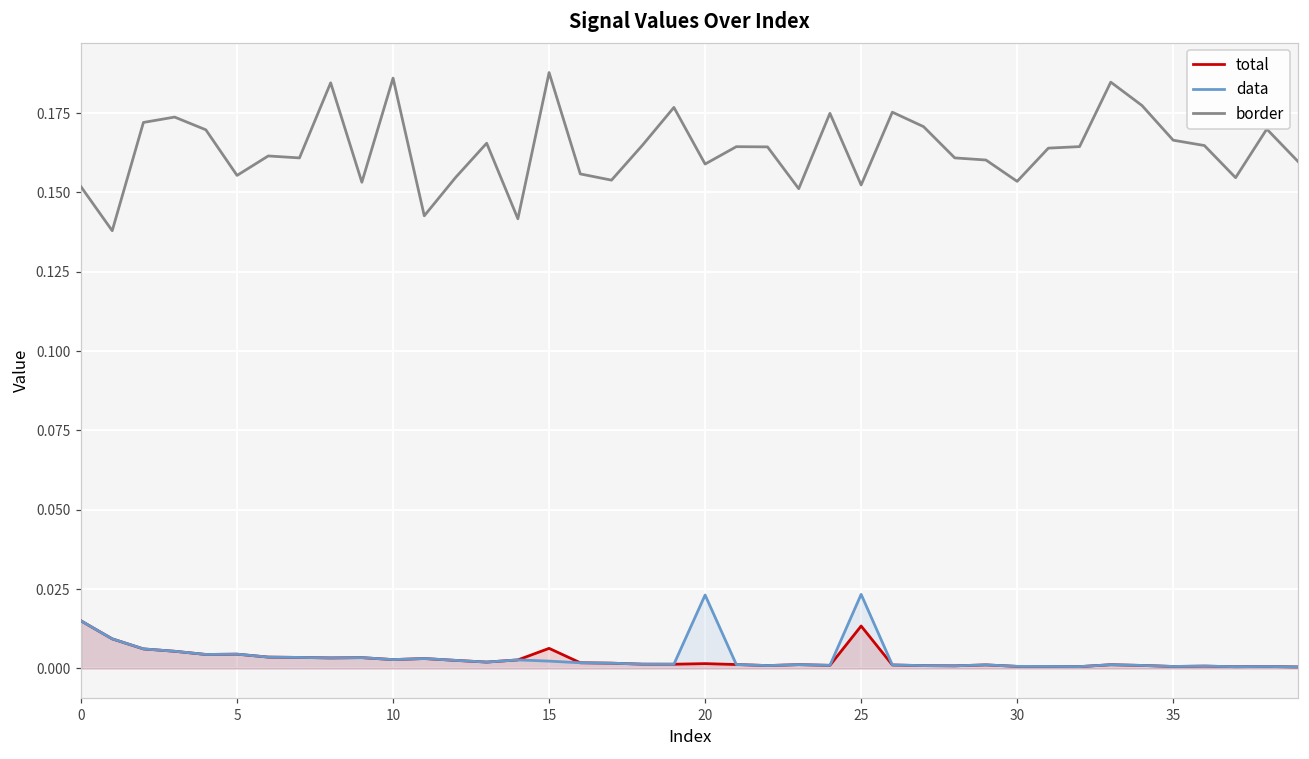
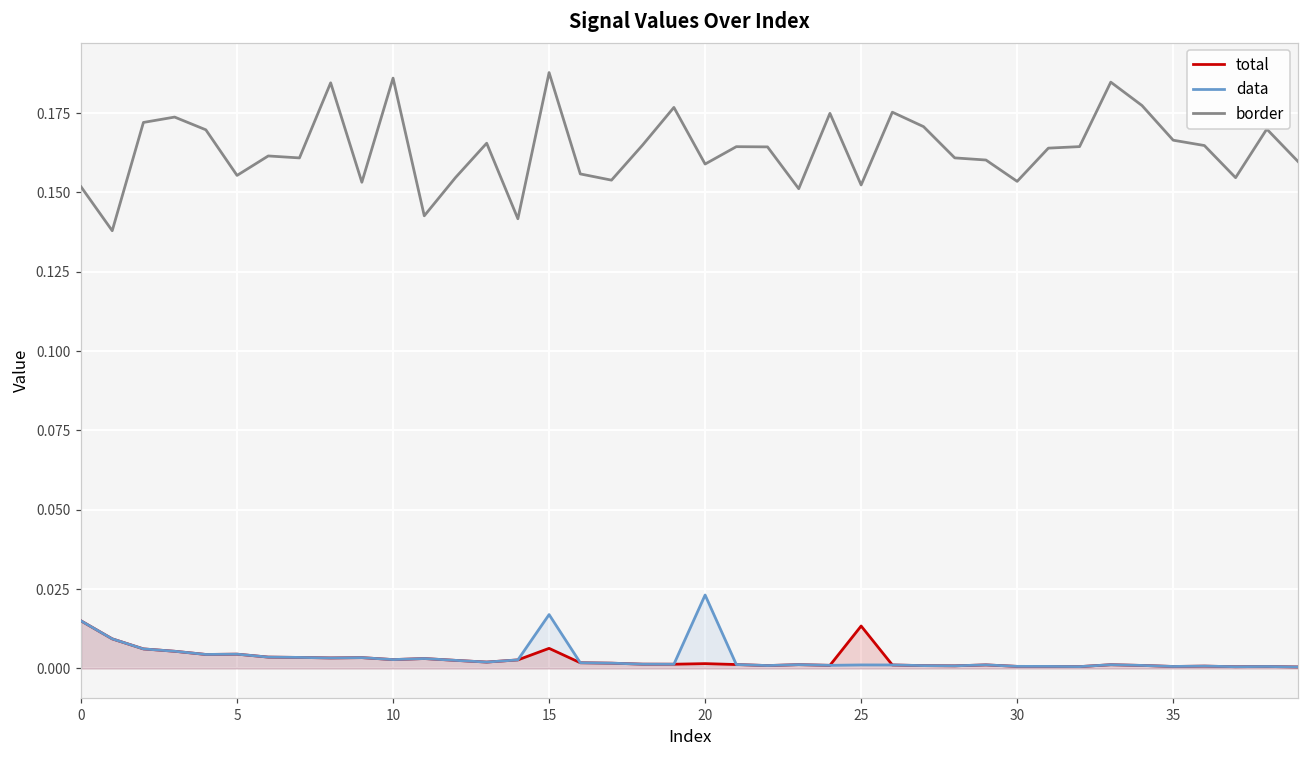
data, 15: 0.002 -> 0.017
data, 25: 0.023 -> 0.001
